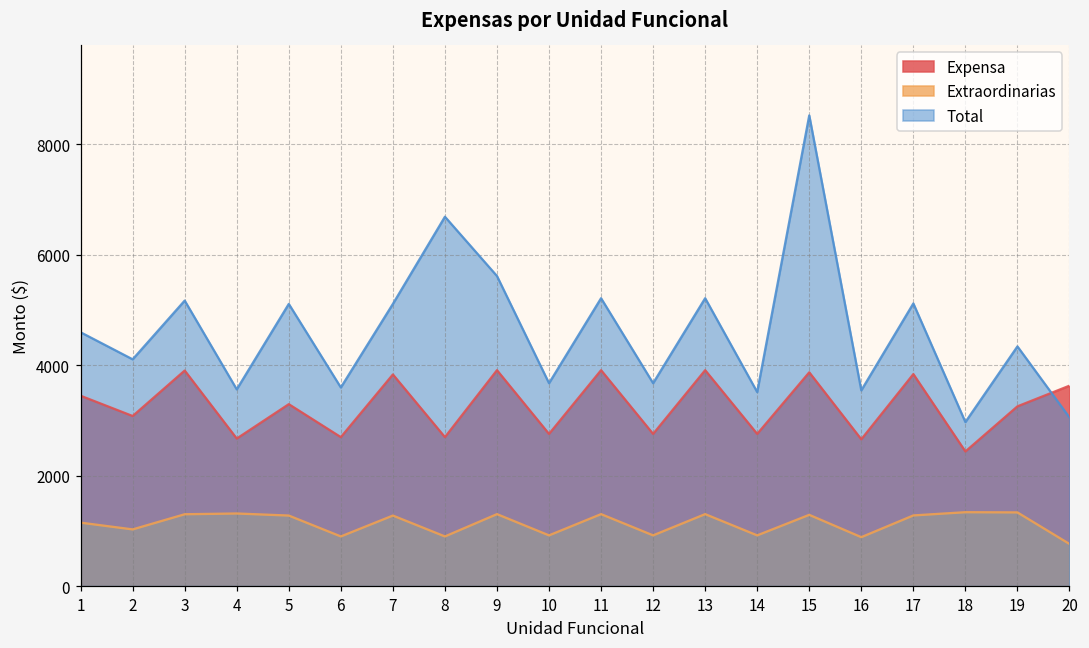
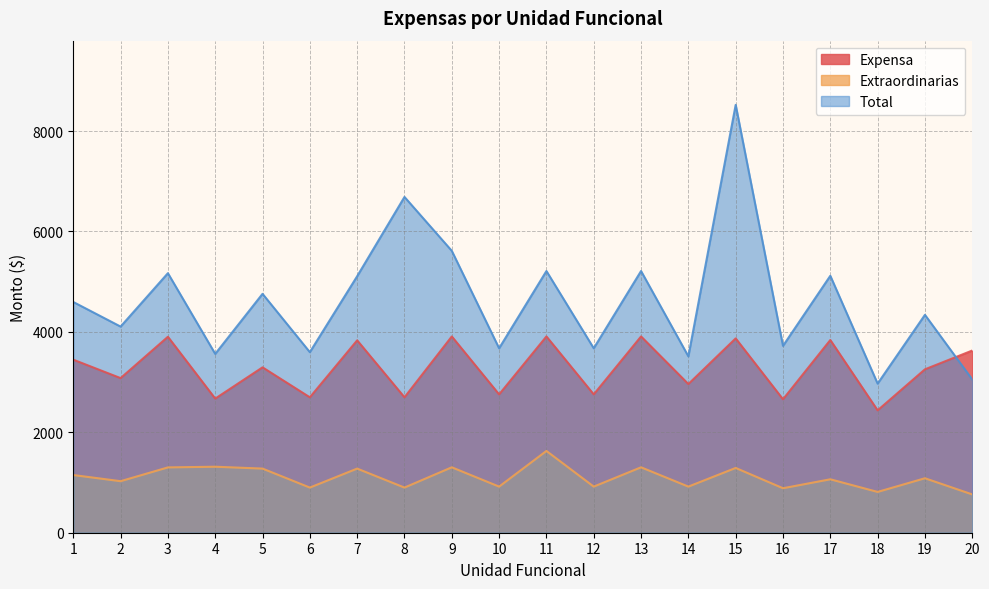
Total, 5: 5100 -> 4800
Extraordinarias, 11: 1300 -> 1600
Expensa, 14: 2800 -> 3000
Total, 16: 3500 -> 3700
Extraordinarias, 17: 1300 -> 1100
Extraordinarias, 18: 1300 -> 800
Extraordinarias, 19: 1300 -> 1100
